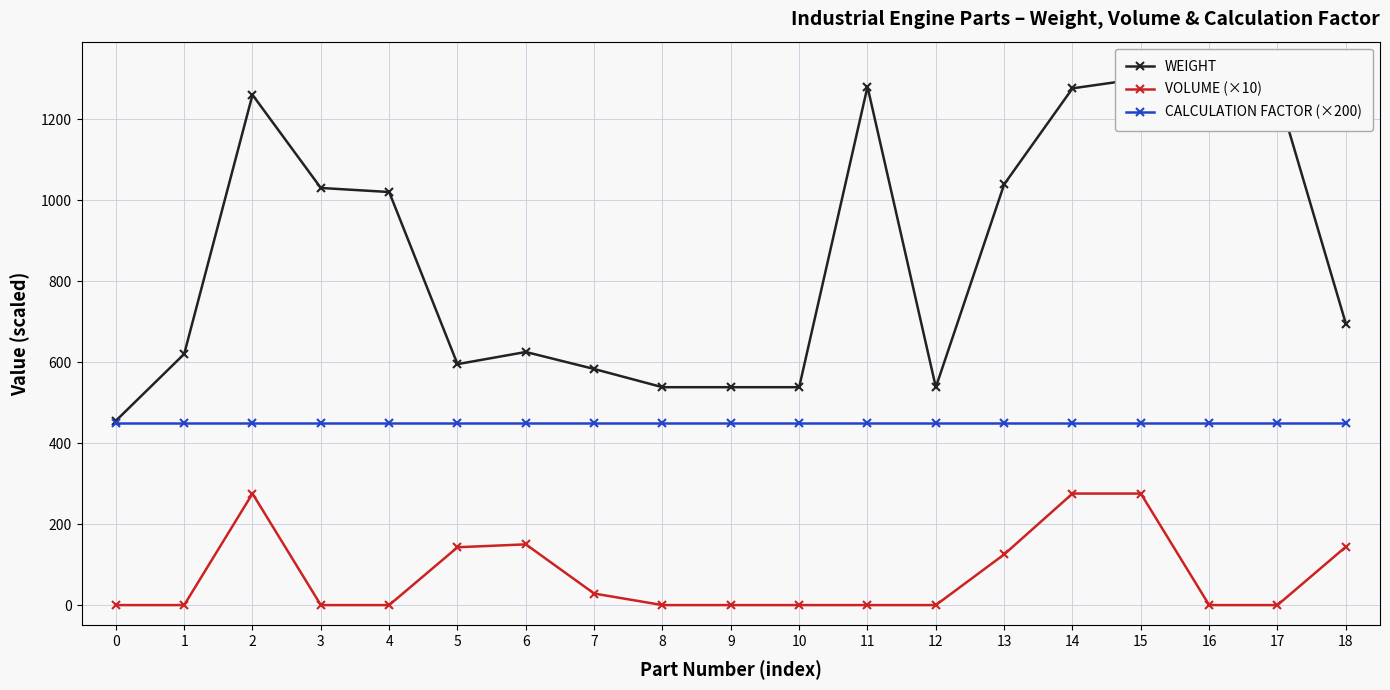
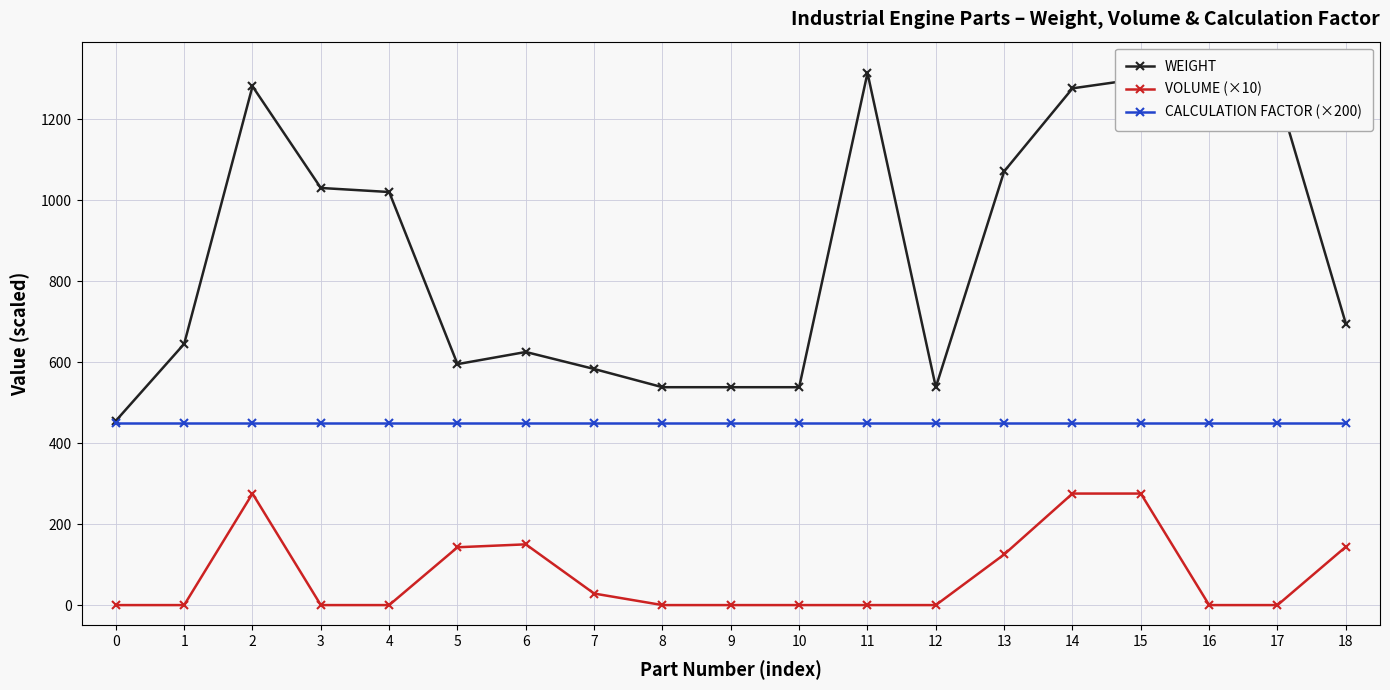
WEIGHT, 1: 620 -> 650
WEIGHT, 2: 1260 -> 1280
WEIGHT, 11: 1280 -> 1310
WEIGHT, 13: 1040 -> 1070
